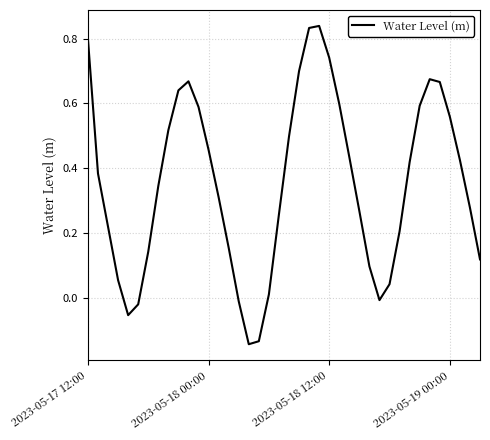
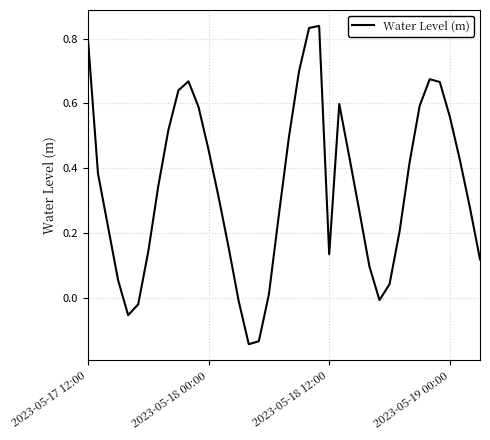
2023-05-18 12:00: 0.74 -> 0.13
